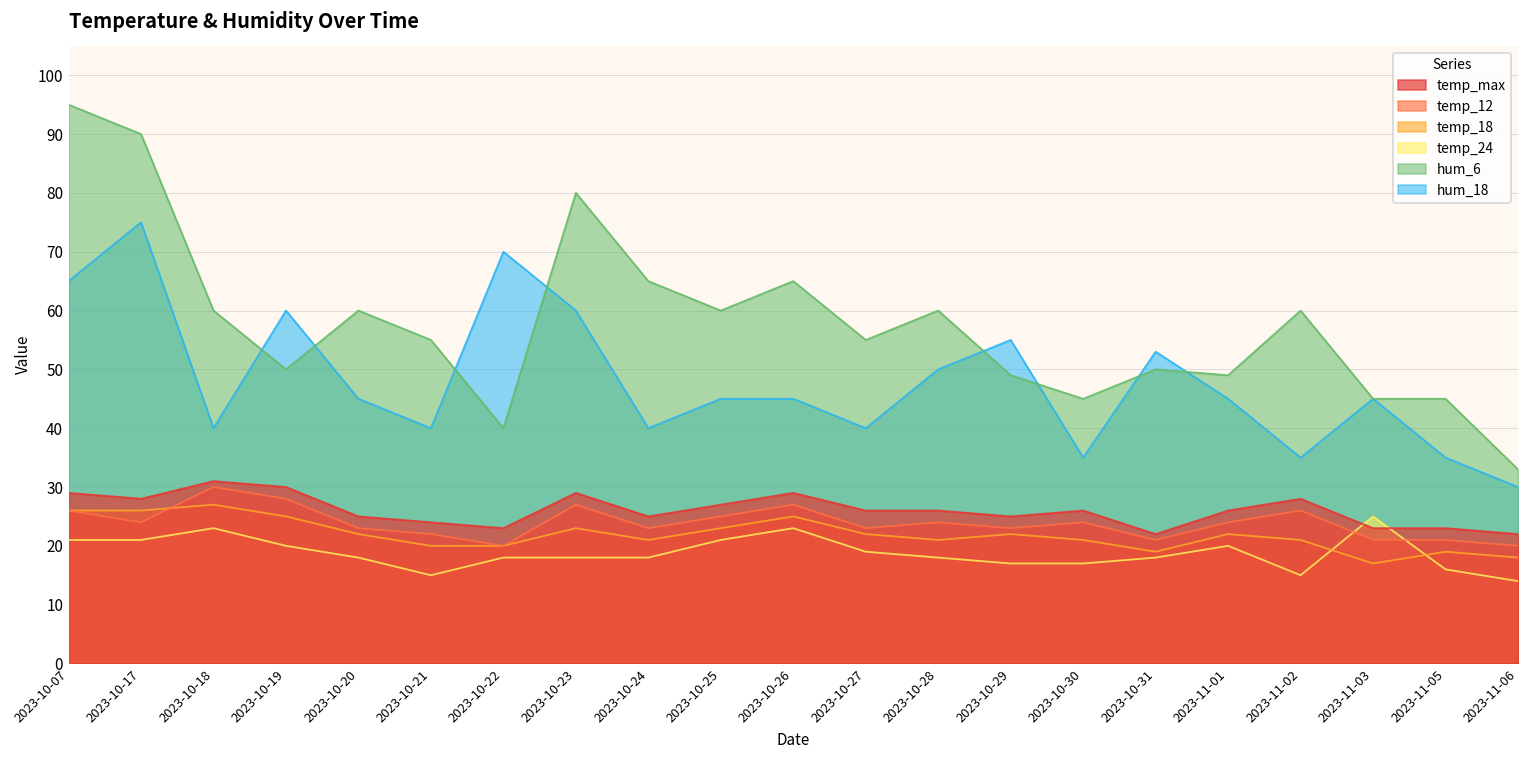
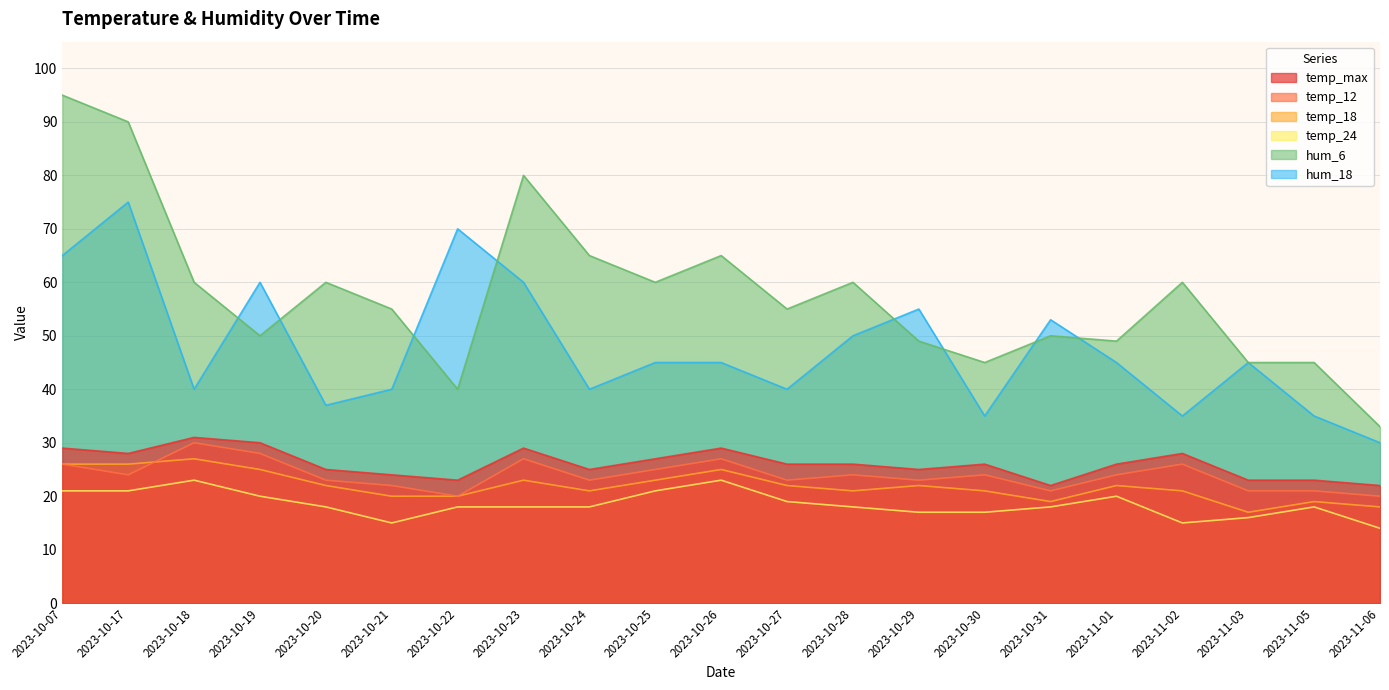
hum_18, 2023-10-20: 45 -> 37
temp_24, 2023-11-03: 25 -> 16
temp_24, 2023-11-05: 16 -> 18
